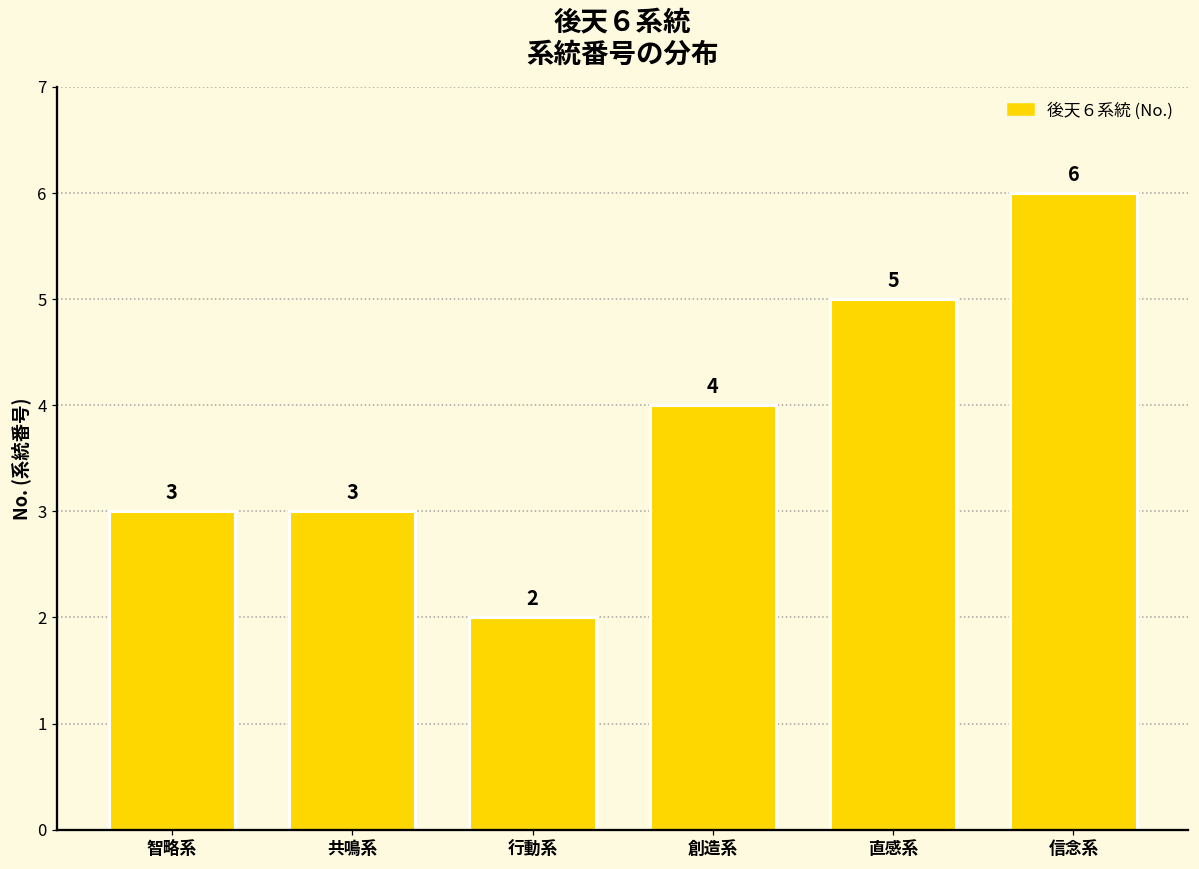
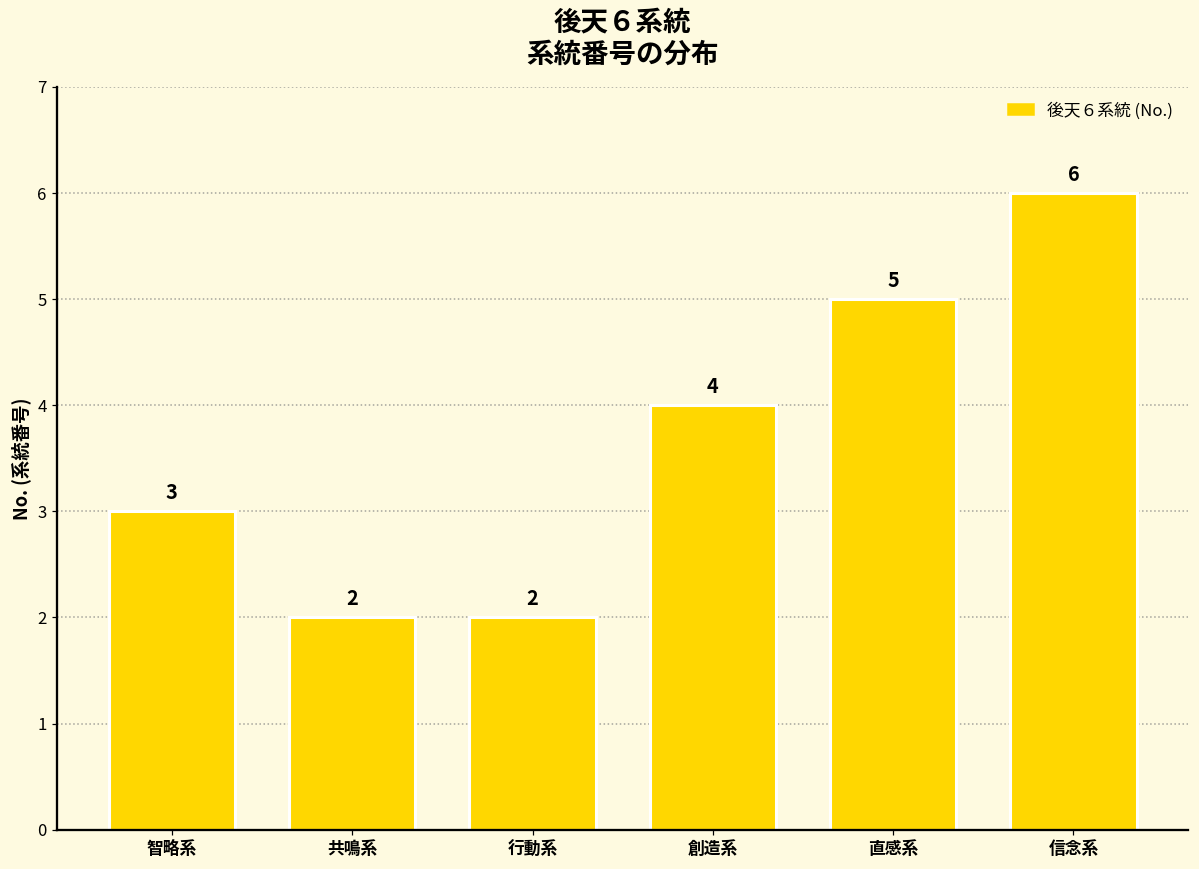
共鳴系: 3 -> 2
